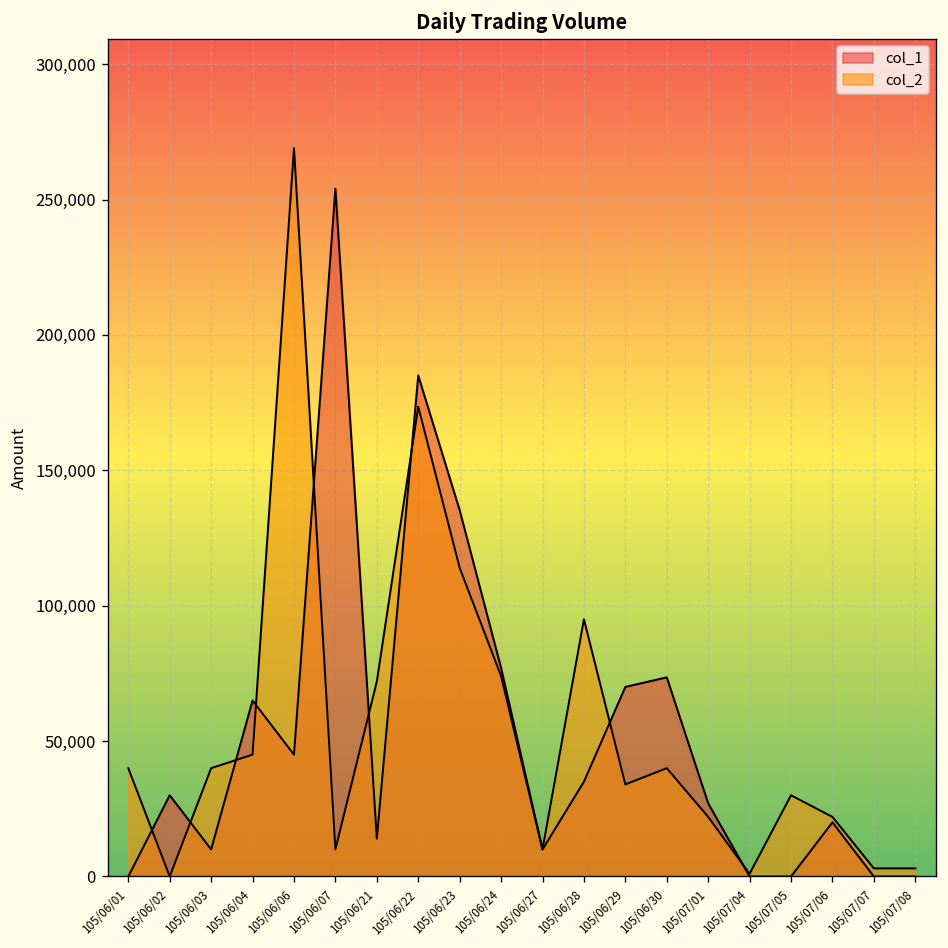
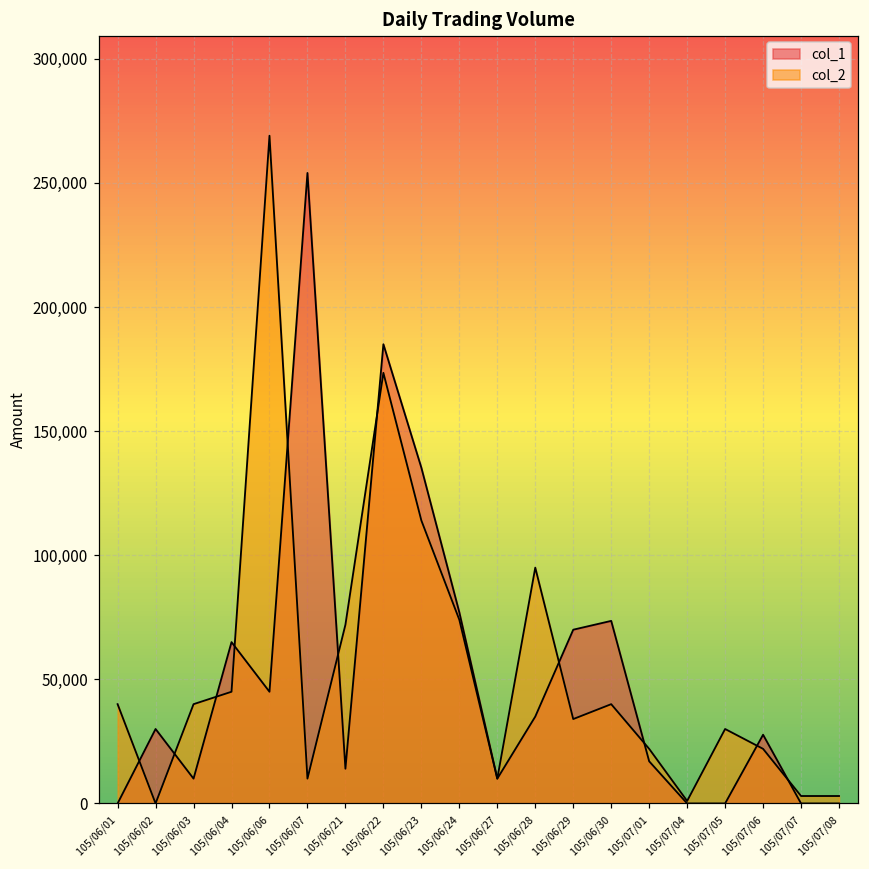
col_1, 105/07/01: 27,000 -> 17,000
col_1, 105/07/06: 20,000 -> 28,000
